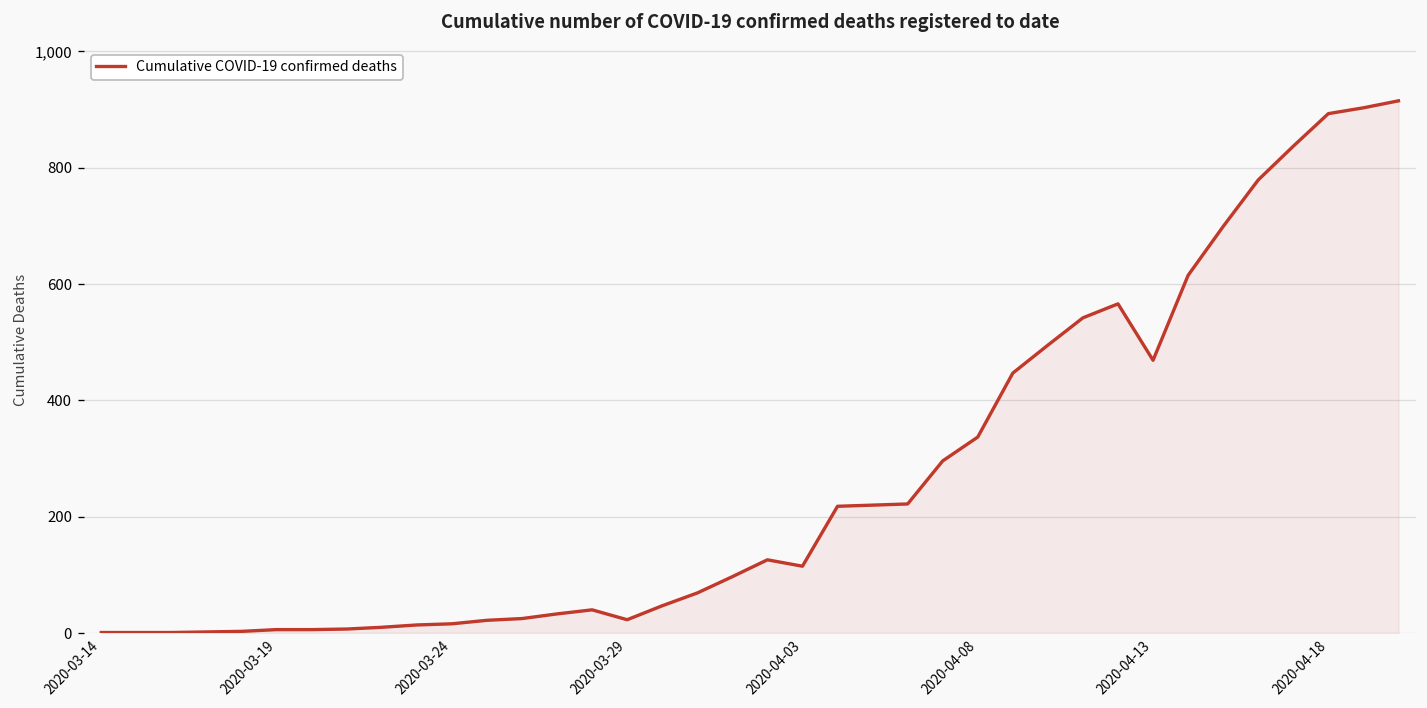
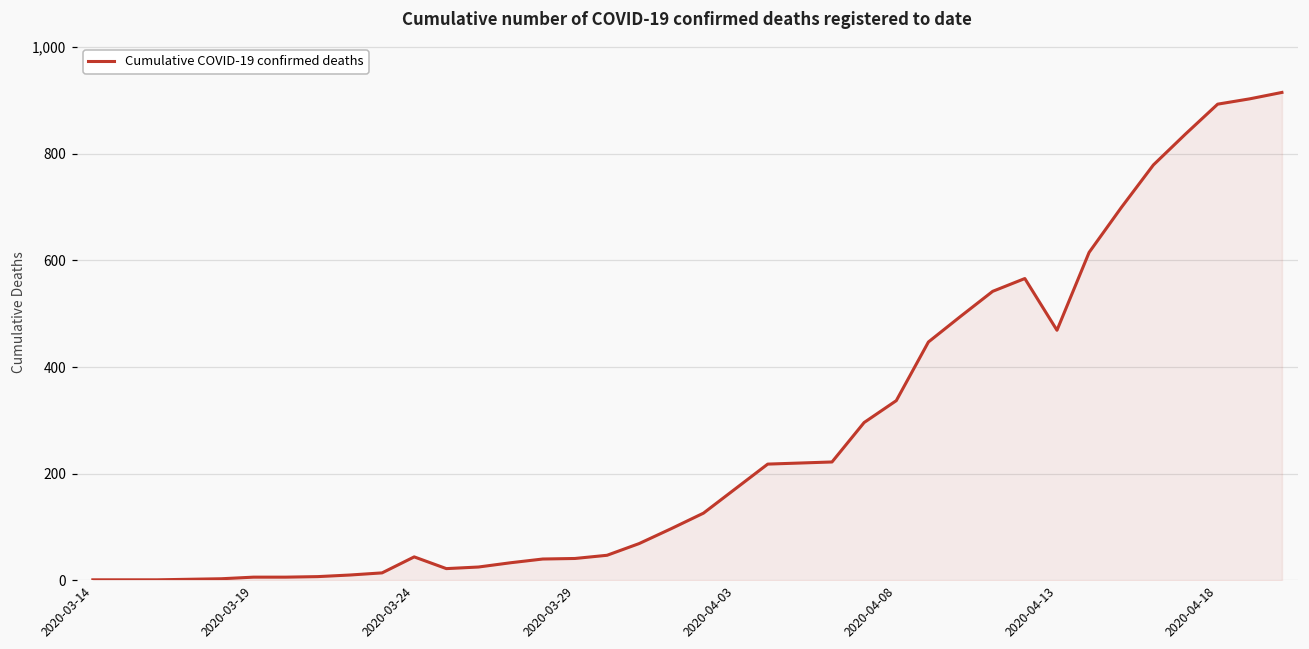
2020-03-24: 20 -> 40
2020-03-29: 20 -> 40
2020-04-03: 120 -> 170
